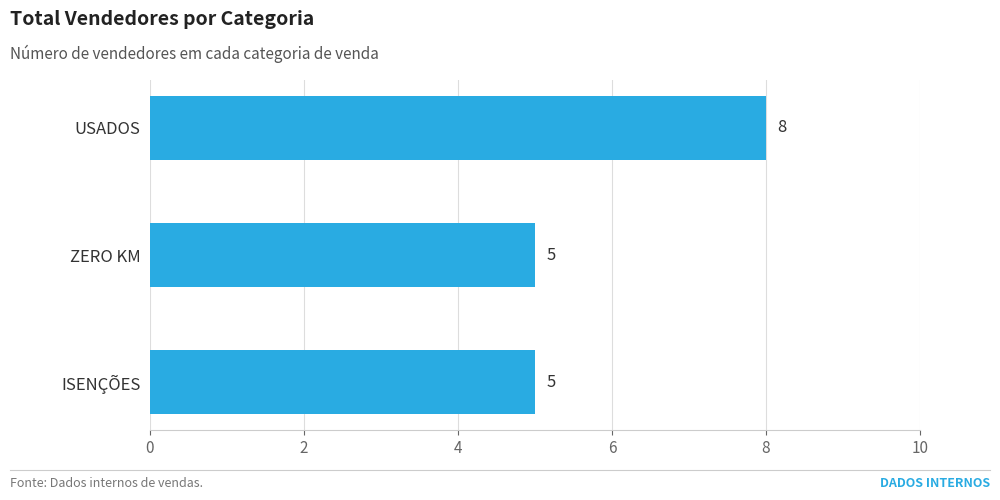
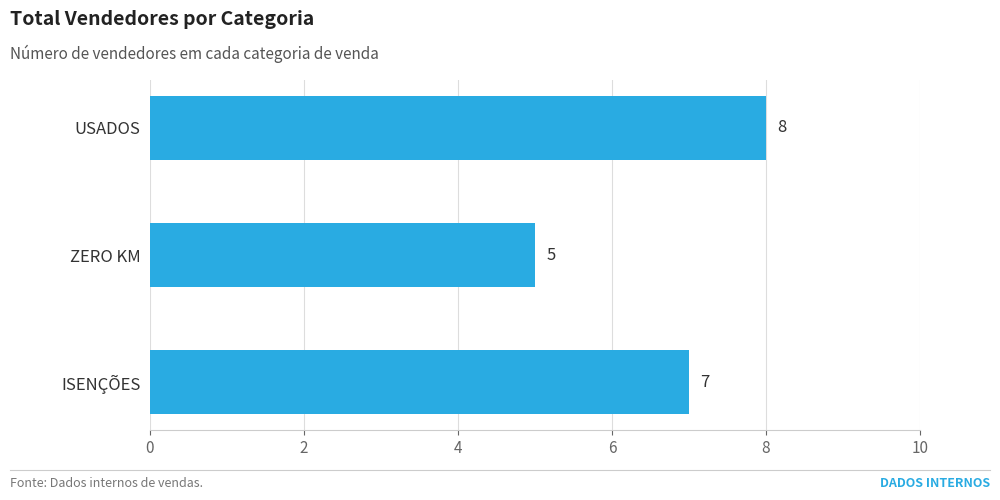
ISENÇÕES: 5 -> 7
